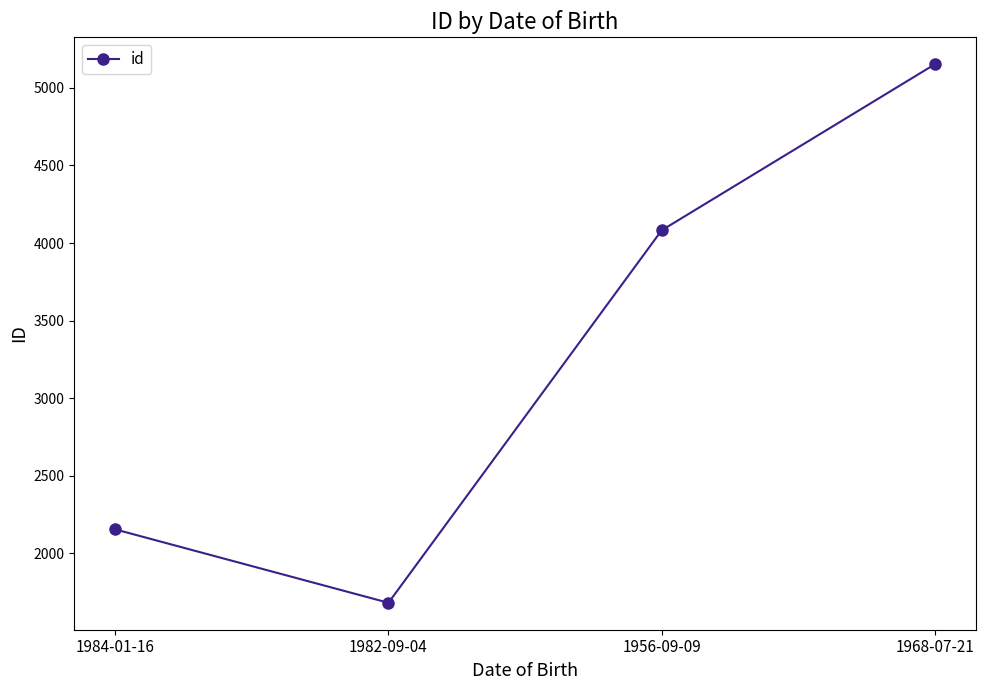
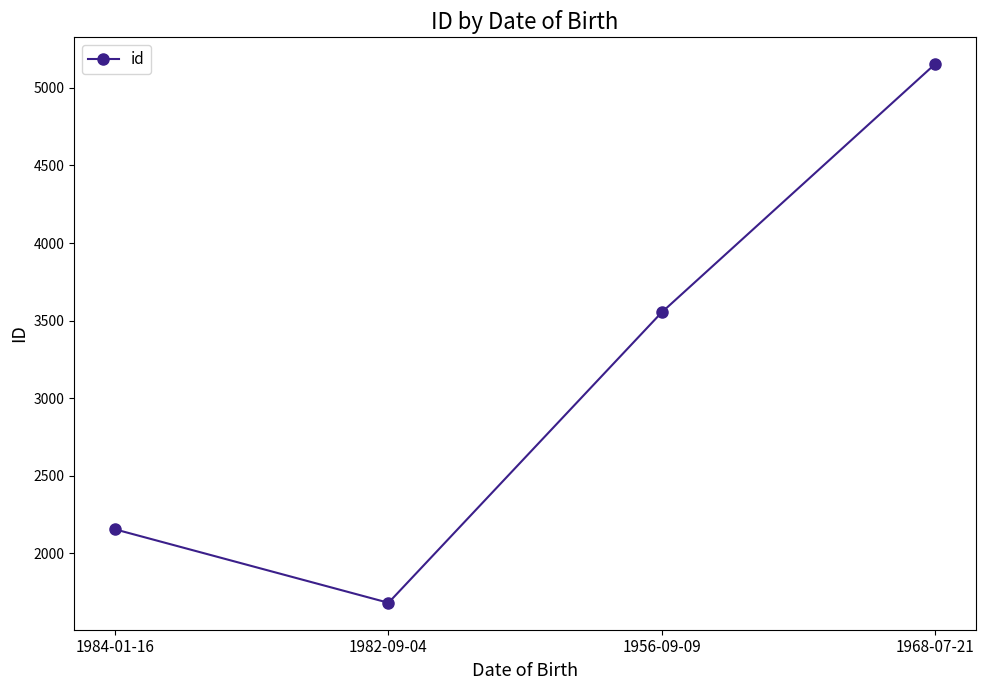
1956-09-09: 4080 -> 3550
